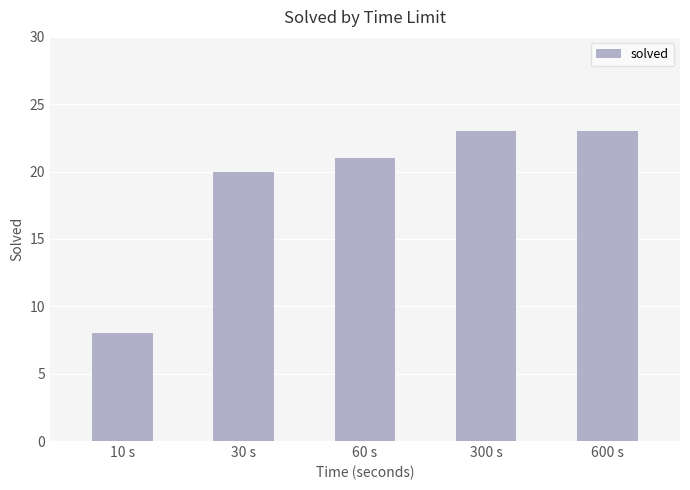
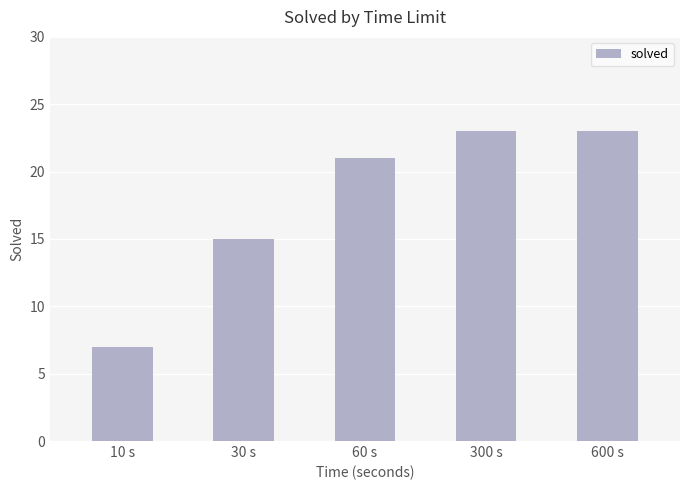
10 s: 8 -> 7
30 s: 20 -> 15
